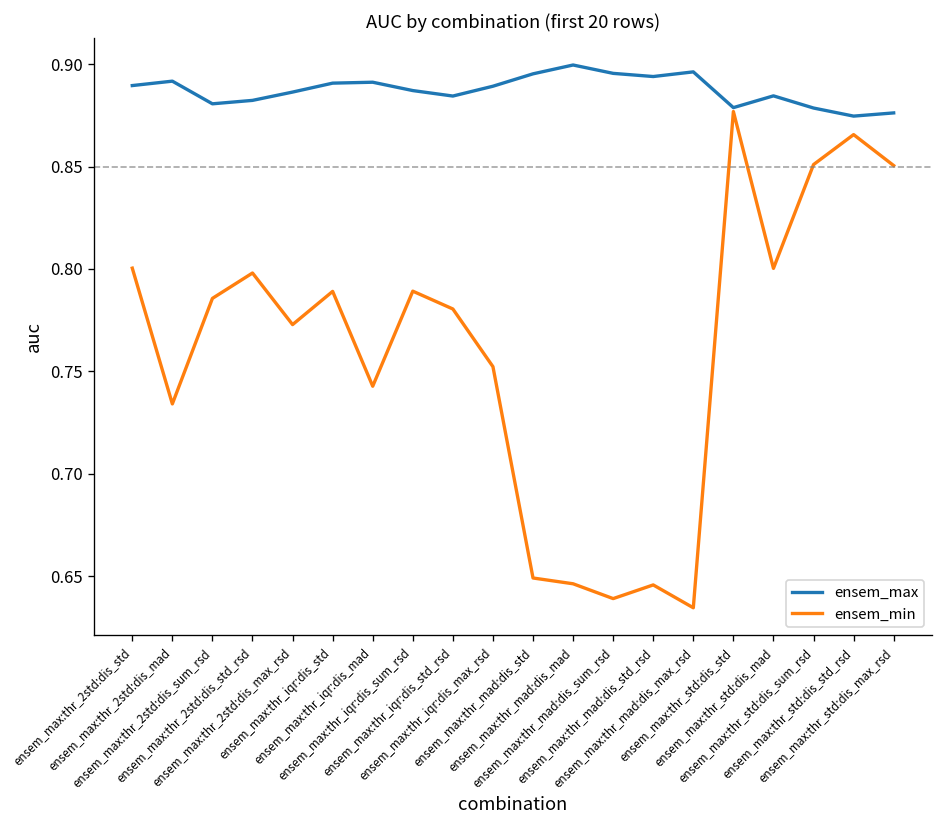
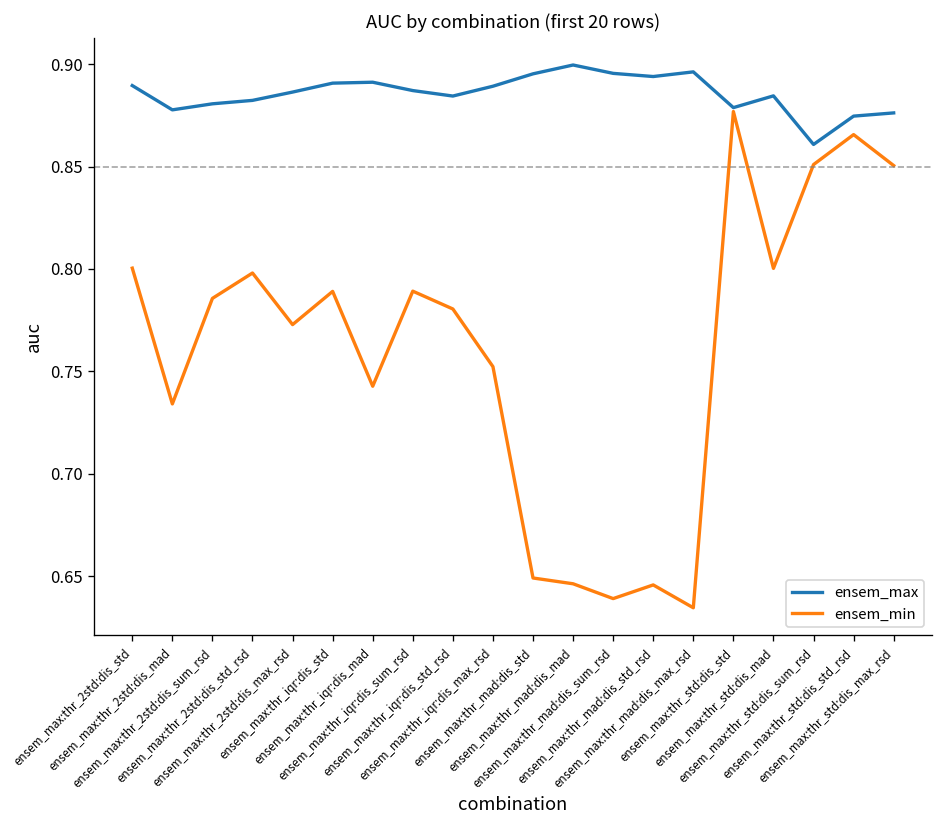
ensem_max, ensem_max:thr_2std:dis_mad: 0.892 -> 0.878
ensem_max, ensem_max:thr_std:dis_sum_rsd: 0.879 -> 0.861
